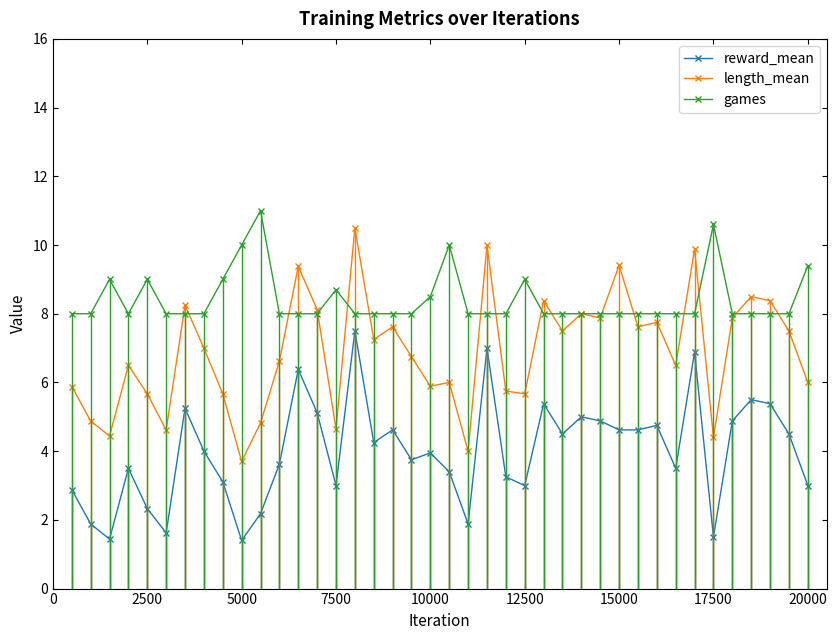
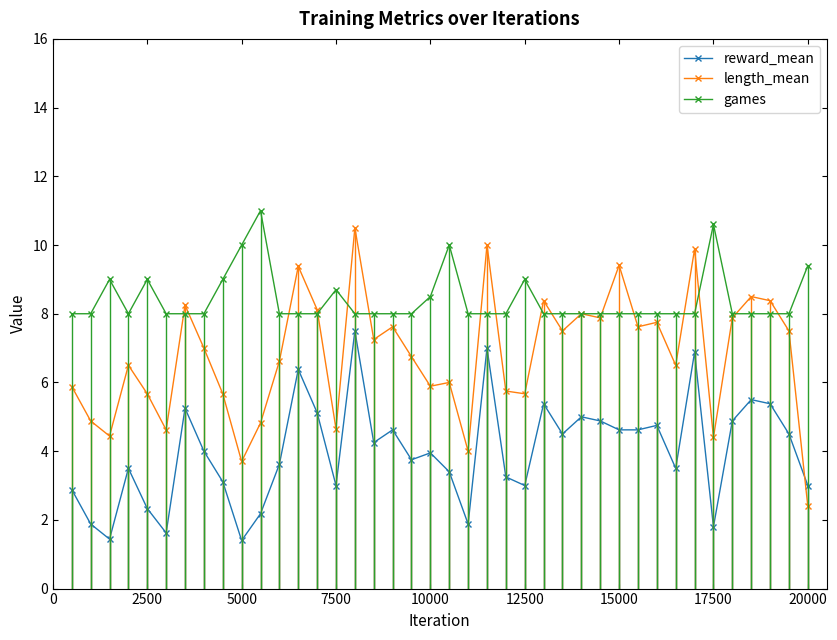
reward_mean, 17500: 1.5 -> 1.8
length_mean, 20000: 6.0 -> 2.4
